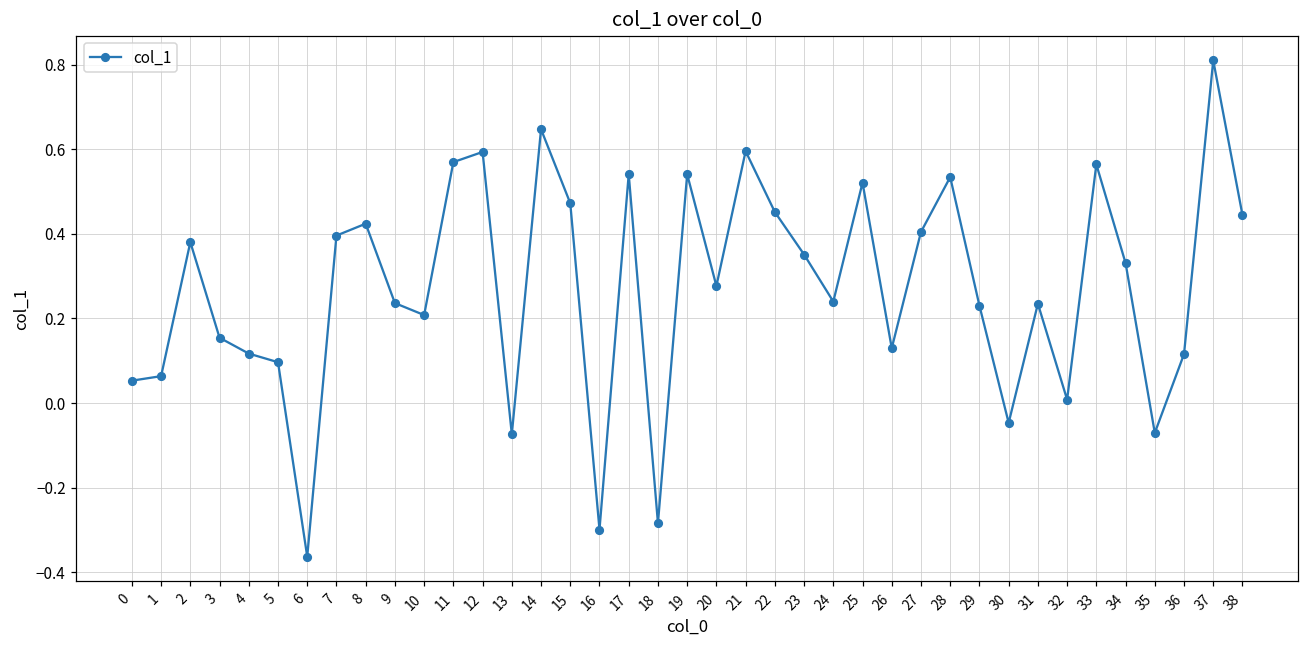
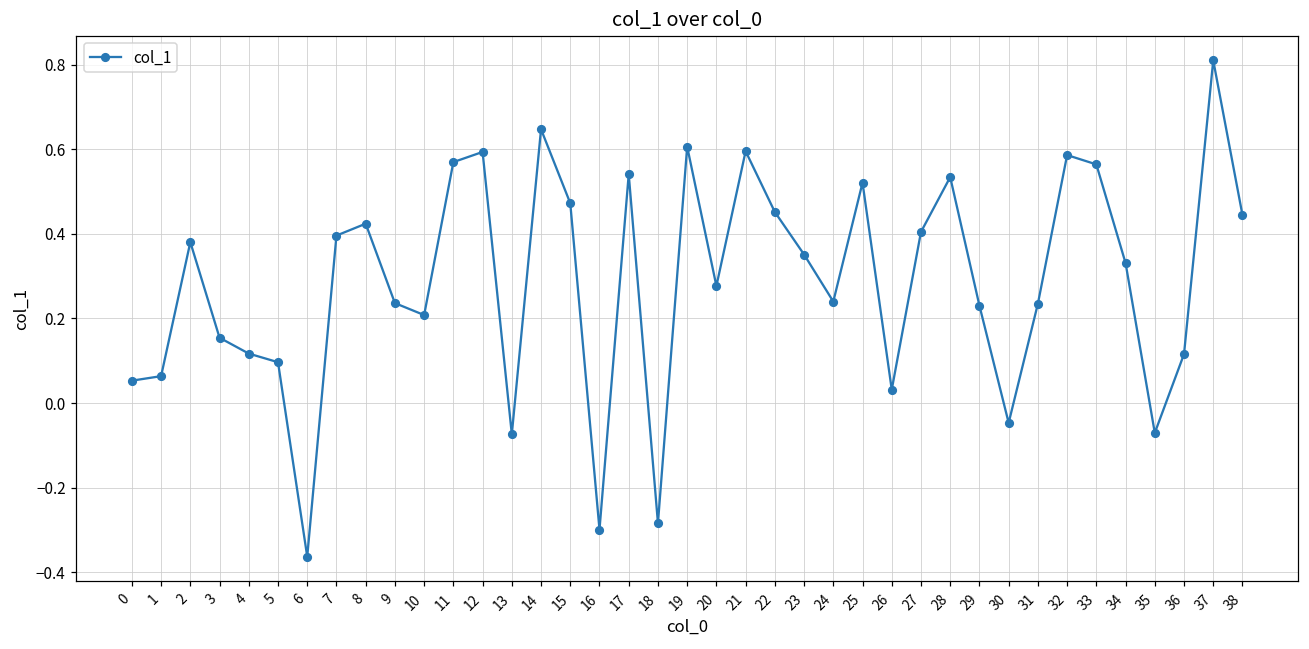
19: 0.54 -> 0.61
26: 0.13 -> 0.03
32: 0.01 -> 0.59
